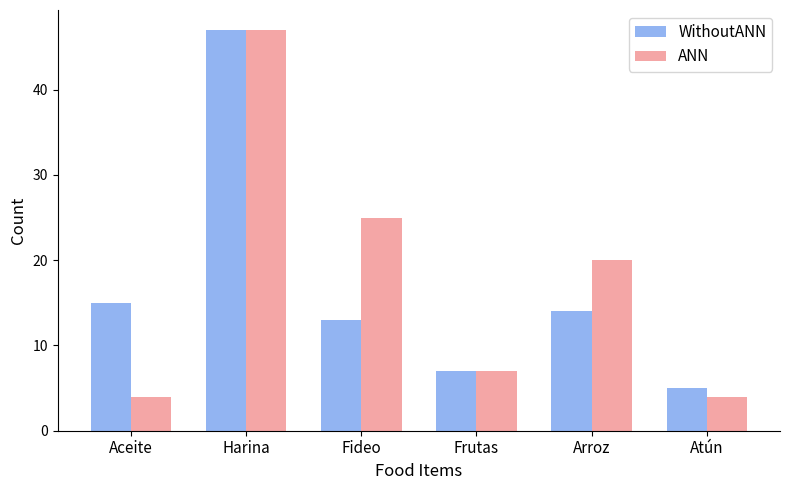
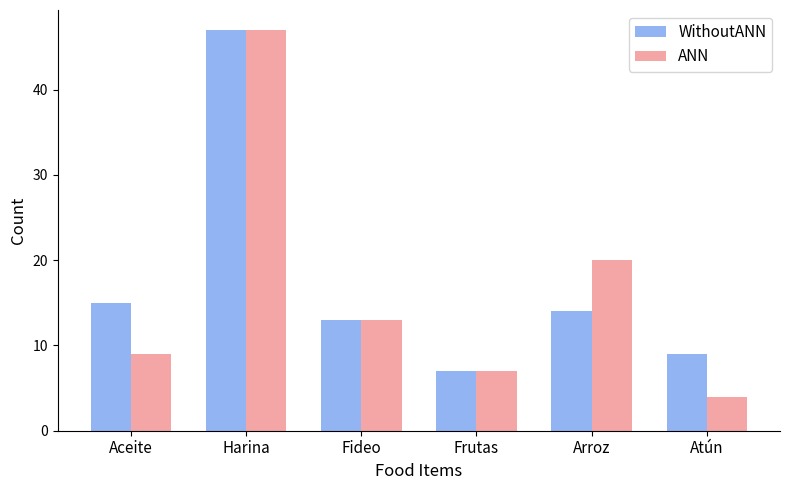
ANN, Aceite: 4 -> 9
ANN, Fideo: 25 -> 13
WithoutANN, Atún: 5 -> 9
